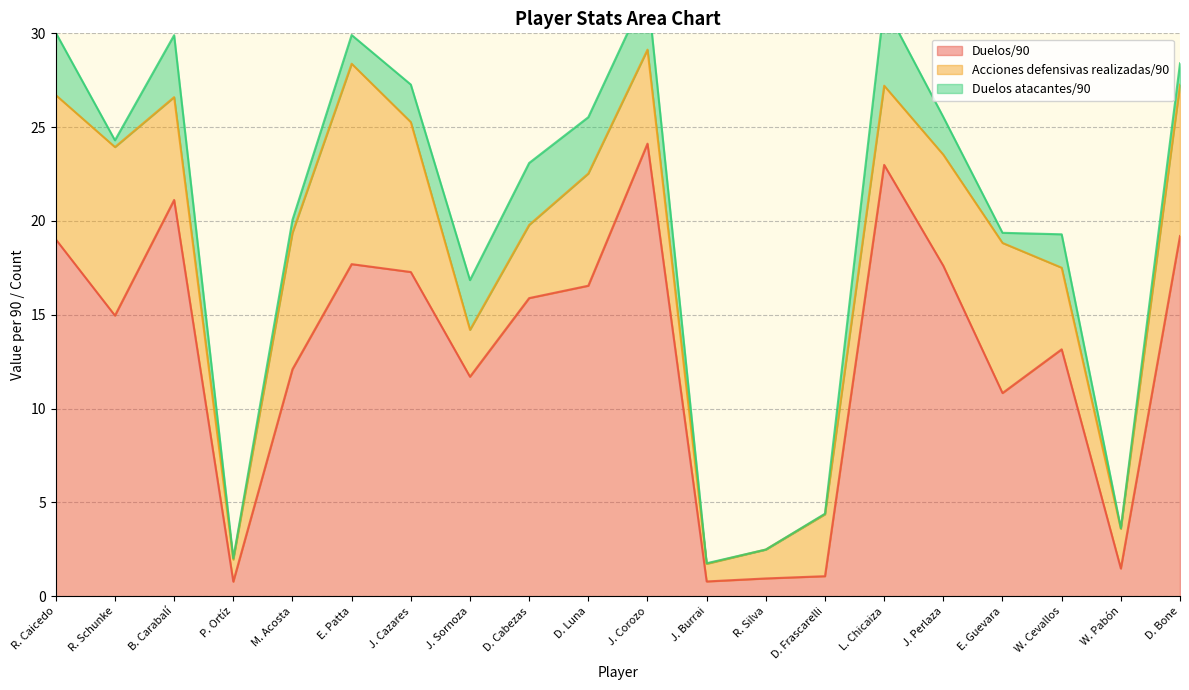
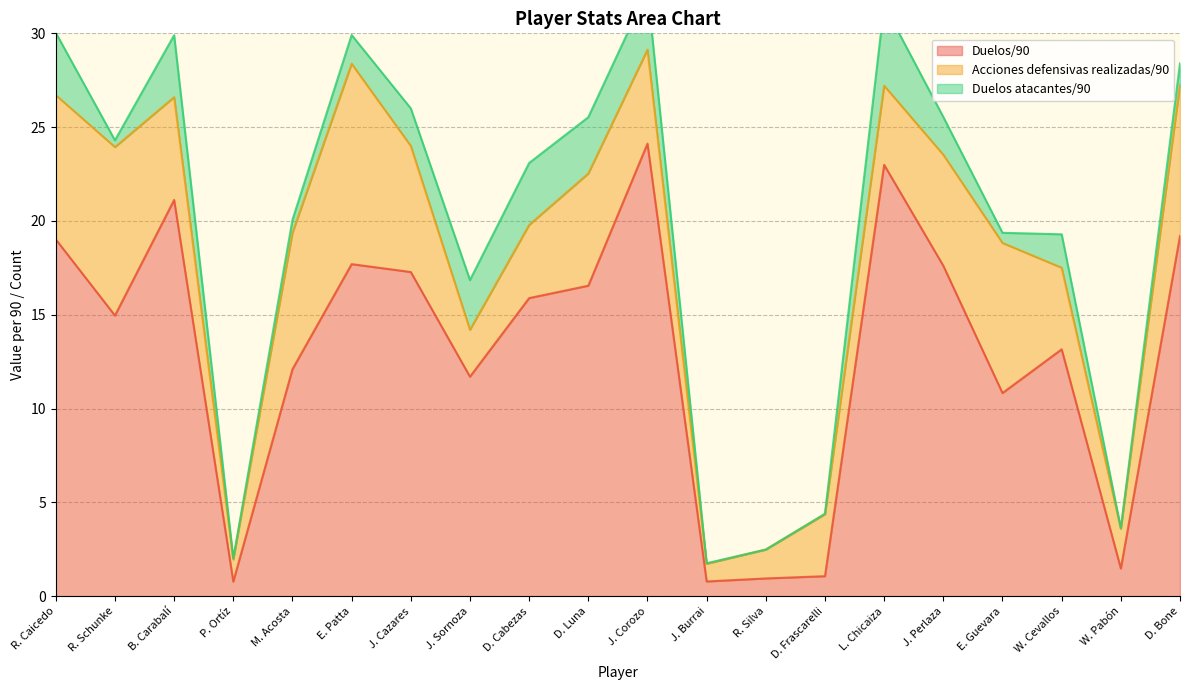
Acciones defensivas realizadas/90, J. Cazares: 8.0 -> 6.7
